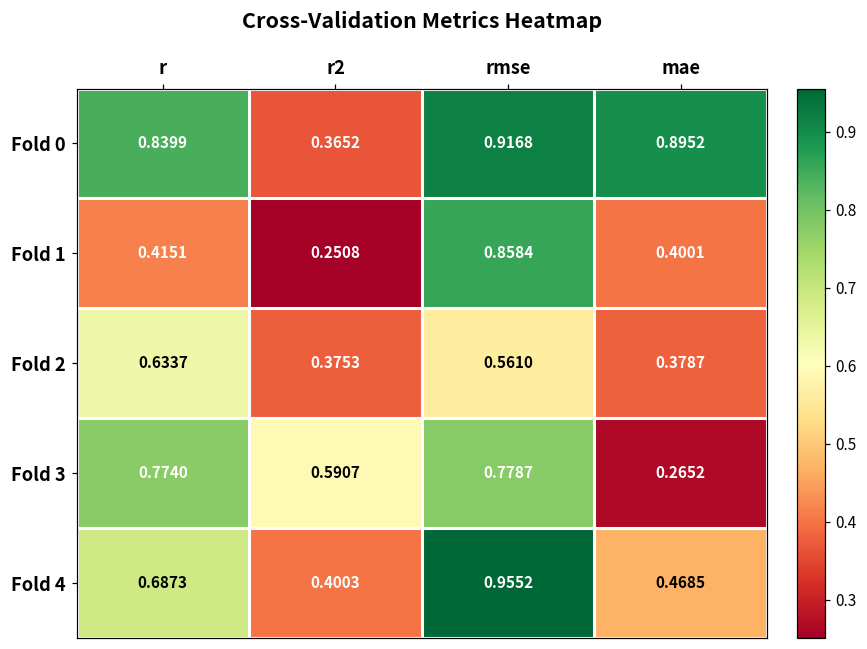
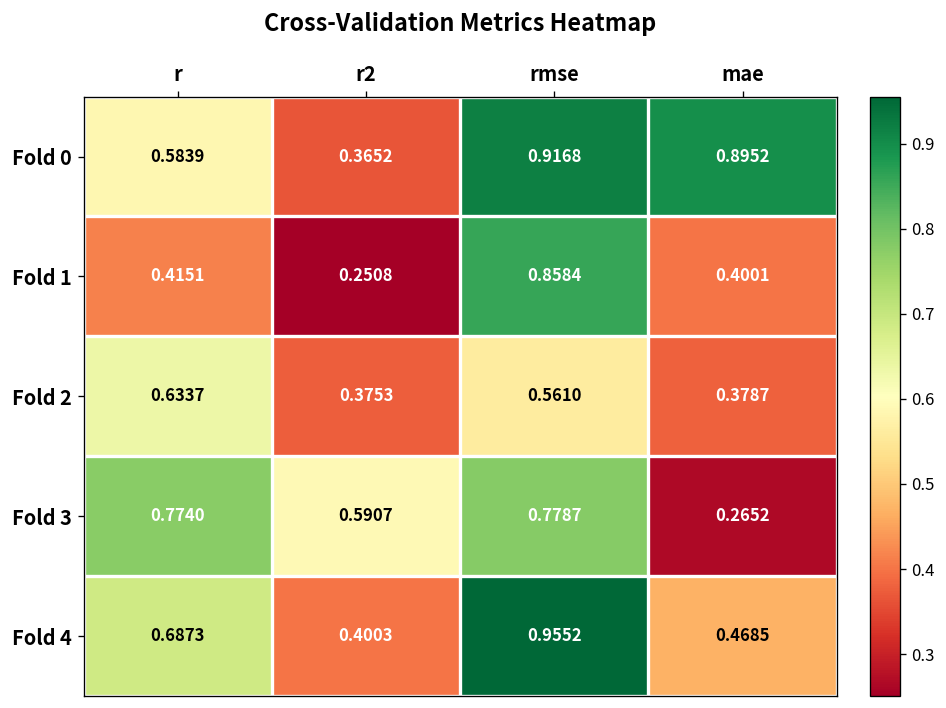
Fold 0, r: 0.8399 -> 0.5839
